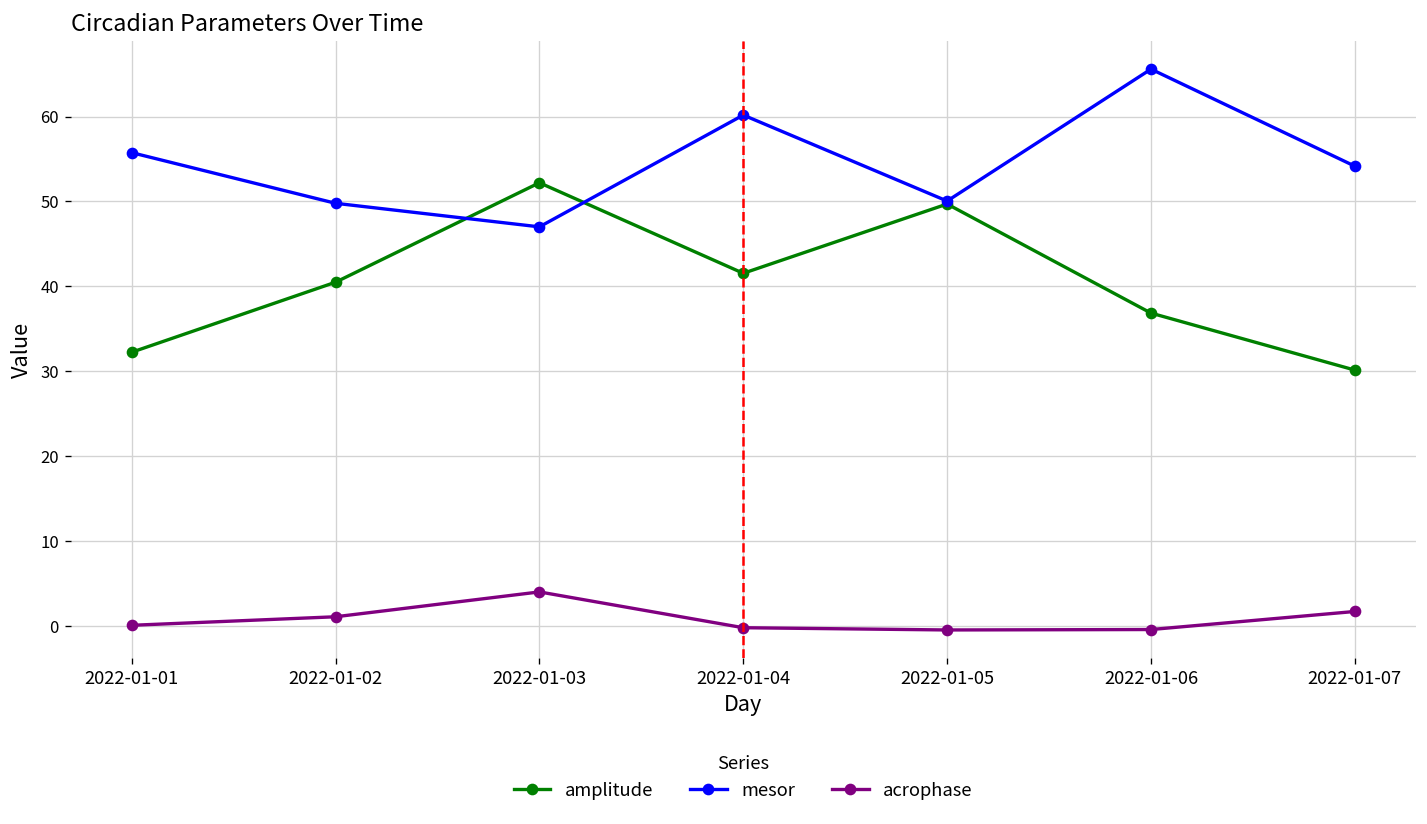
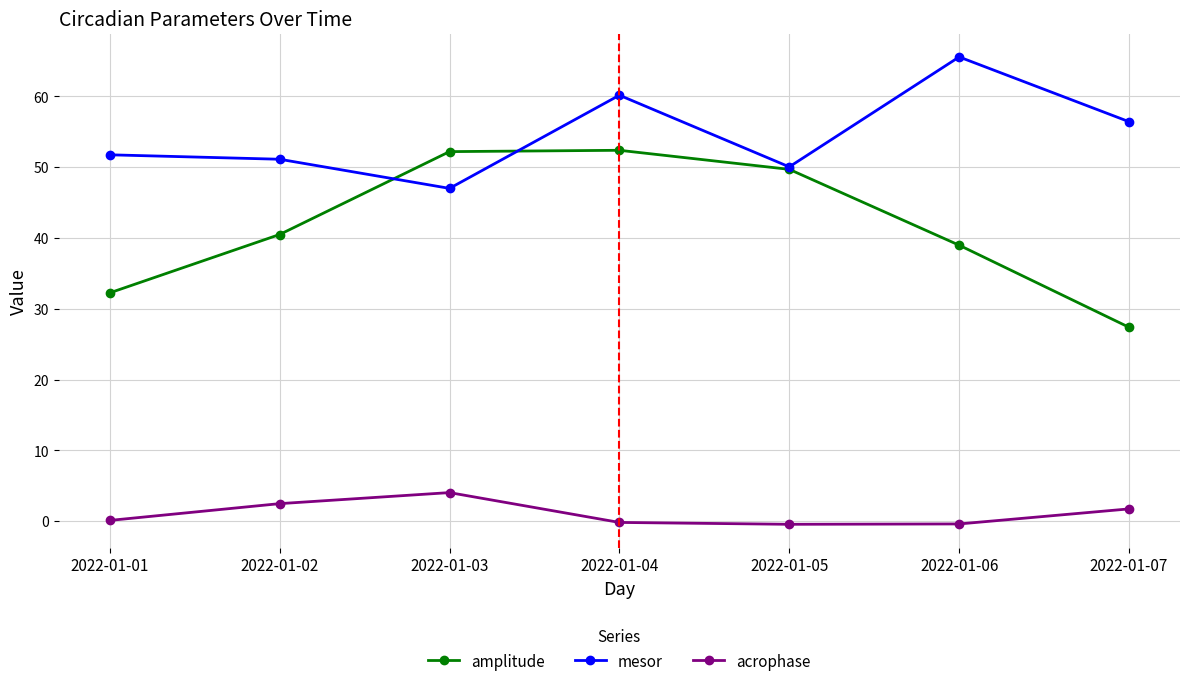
mesor, 2022-01-01: 56 -> 52
mesor, 2022-01-02: 50 -> 51
acrophase, 2022-01-02: 1 -> 2
amplitude, 2022-01-04: 42 -> 52
amplitude, 2022-01-06: 37 -> 39
amplitude, 2022-01-07: 30 -> 27
mesor, 2022-01-07: 54 -> 56
